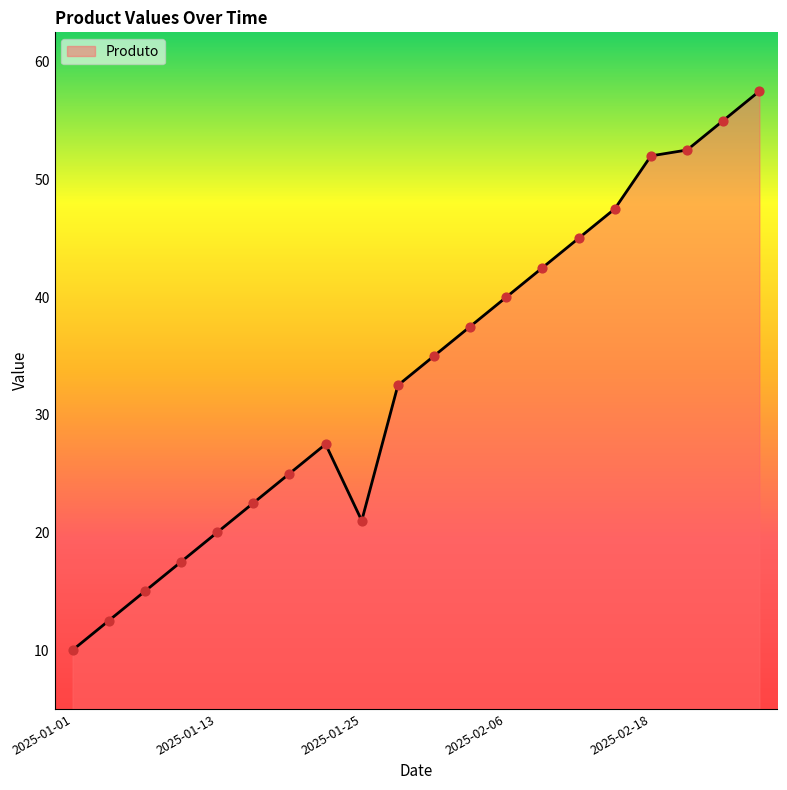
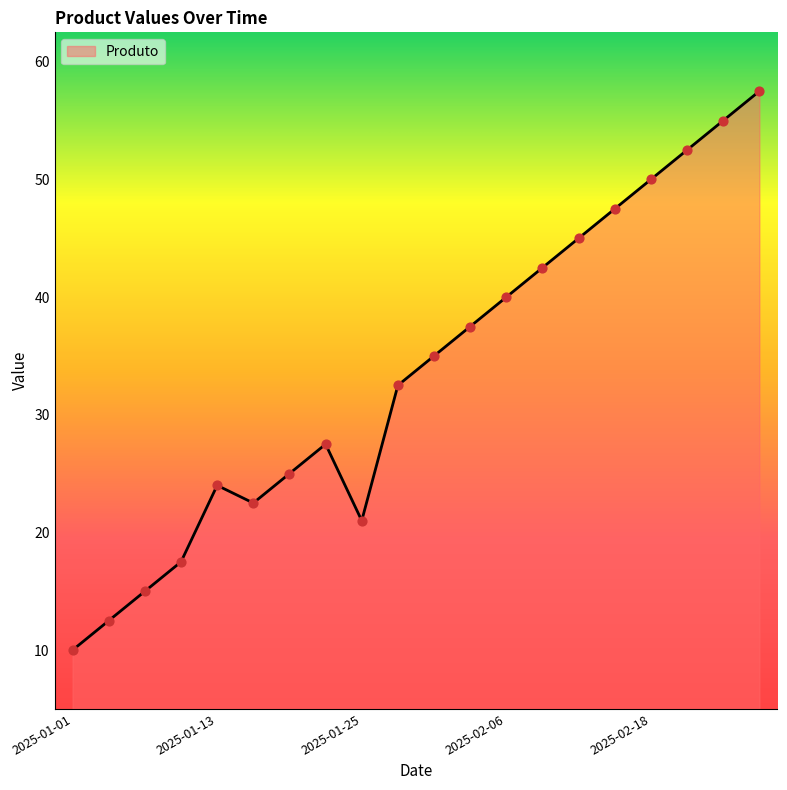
2025-01-13: 20 -> 24
2025-02-18: 52 -> 50
